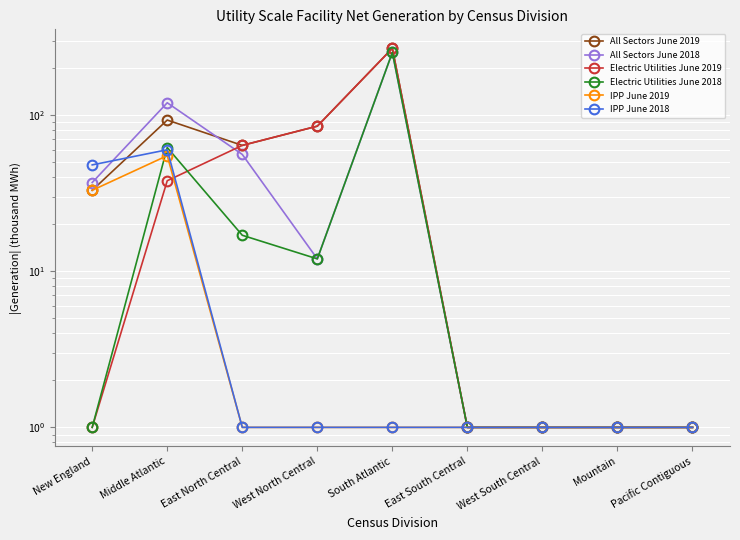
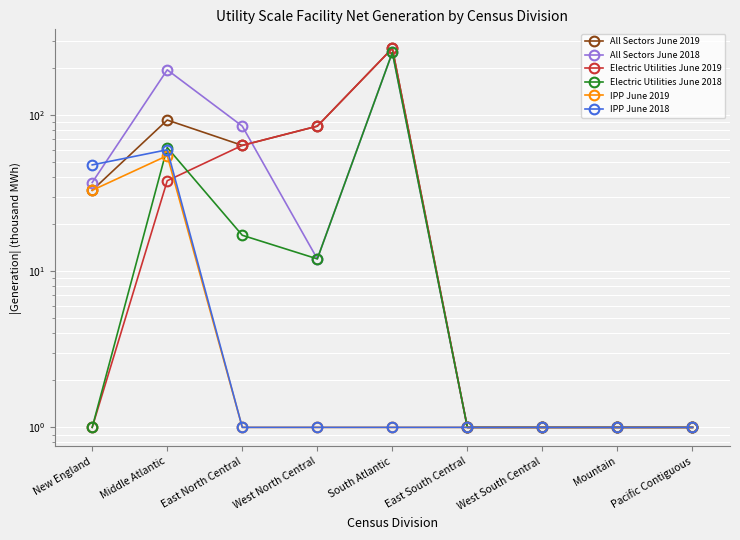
All Sectors June 2018, Middle Atlantic: 120 -> 200
All Sectors June 2018, East North Central: 56 -> 90
